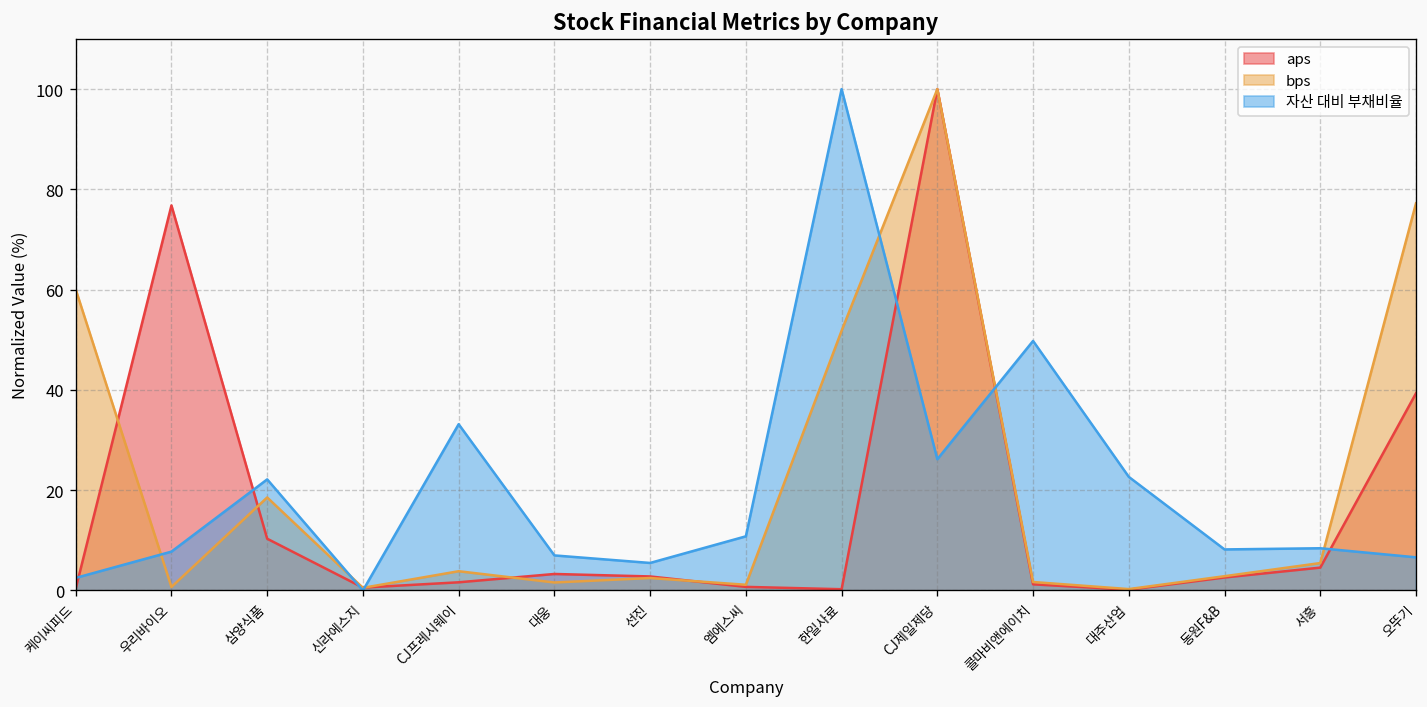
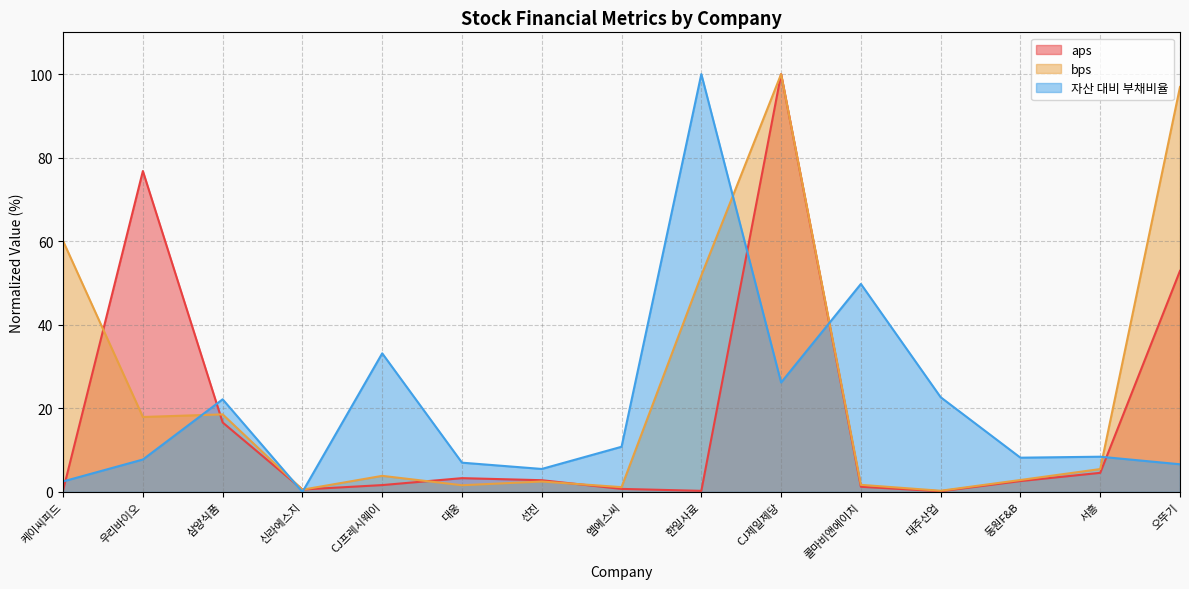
bps, 우리바이오: 1 -> 18
aps, 삼양식품: 10 -> 17
aps, 오뚜기: 39 -> 53
bps, 오뚜기: 77 -> 97
